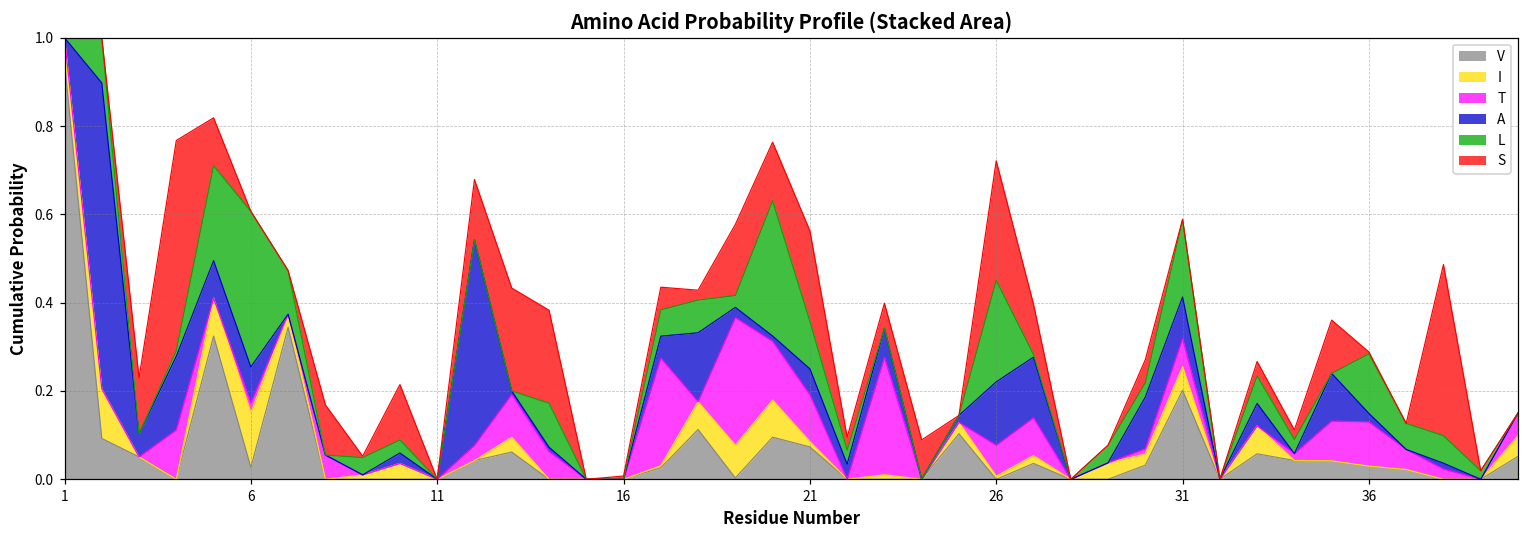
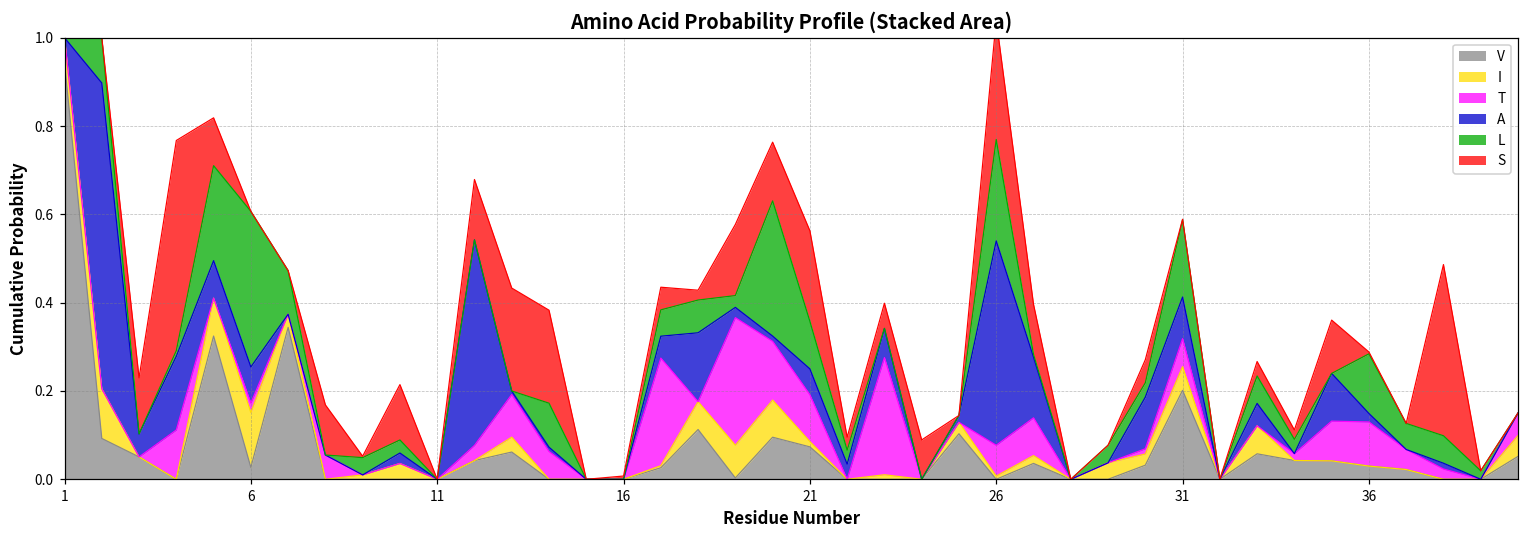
A, 26: 0.14 -> 0.46
